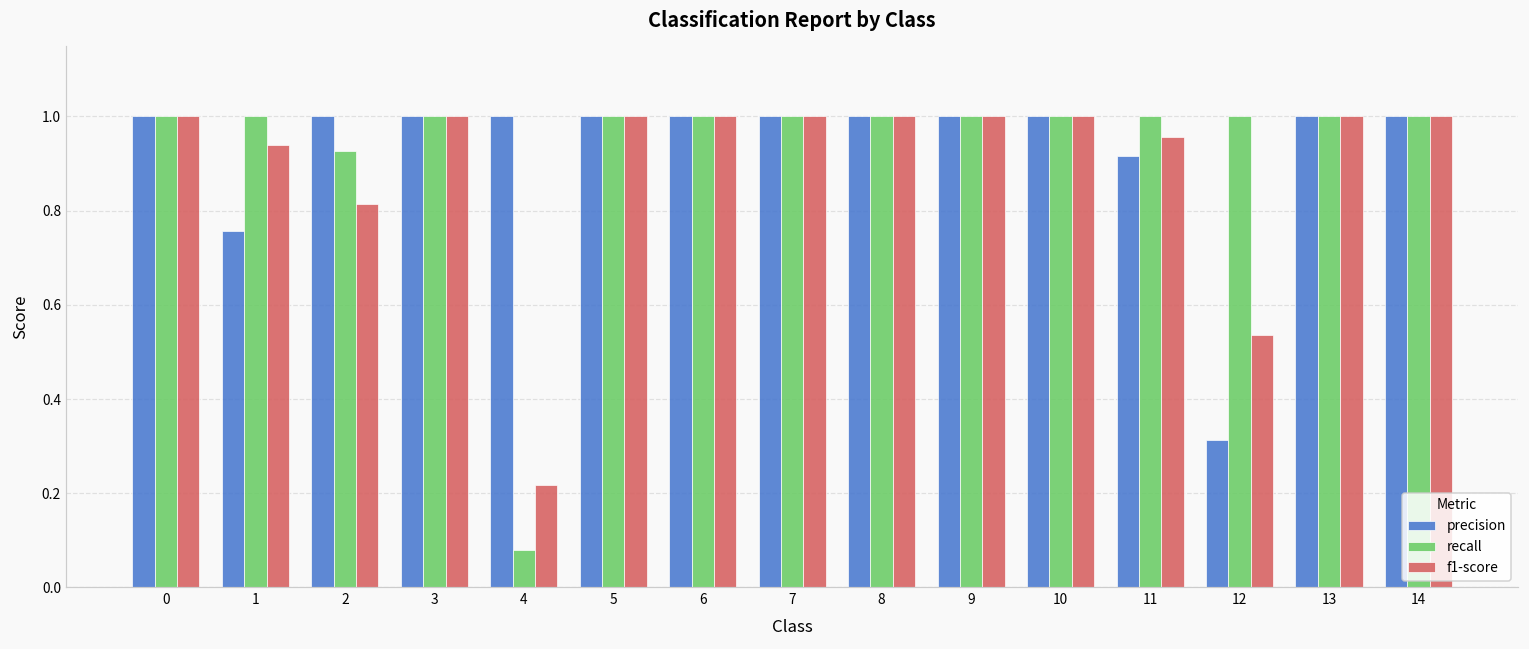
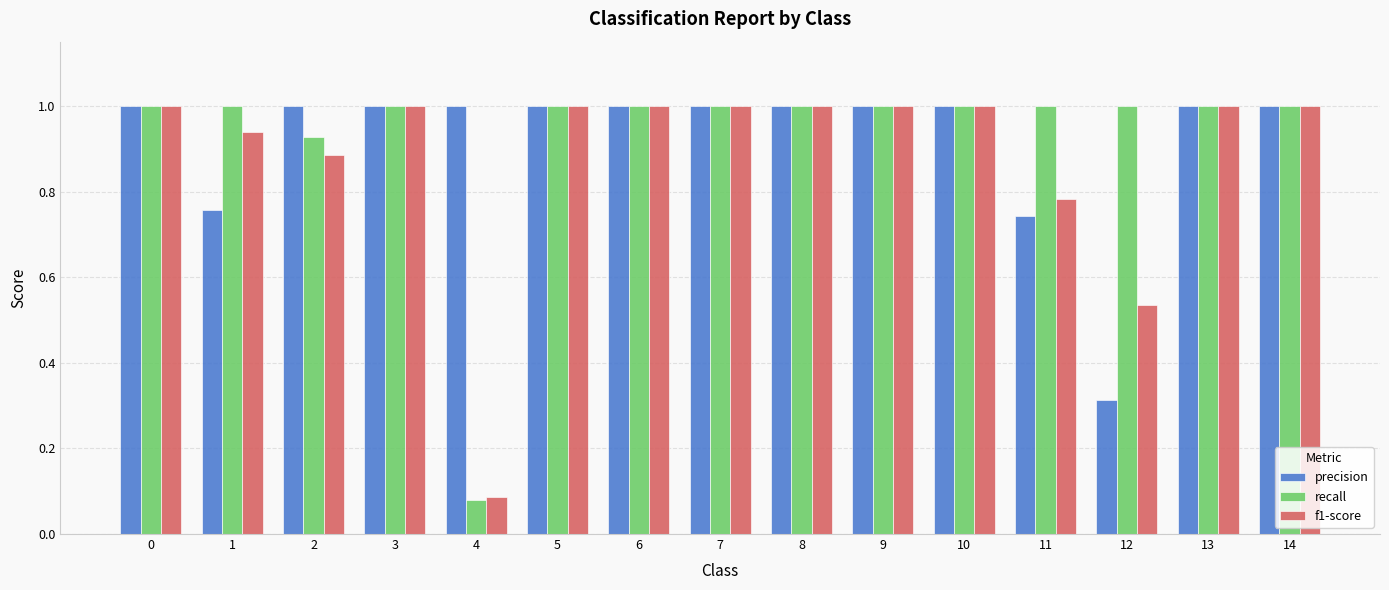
f1-score, 2: 0.81 -> 0.89
f1-score, 4: 0.22 -> 0.09
precision, 11: 0.92 -> 0.74
f1-score, 11: 0.96 -> 0.78
